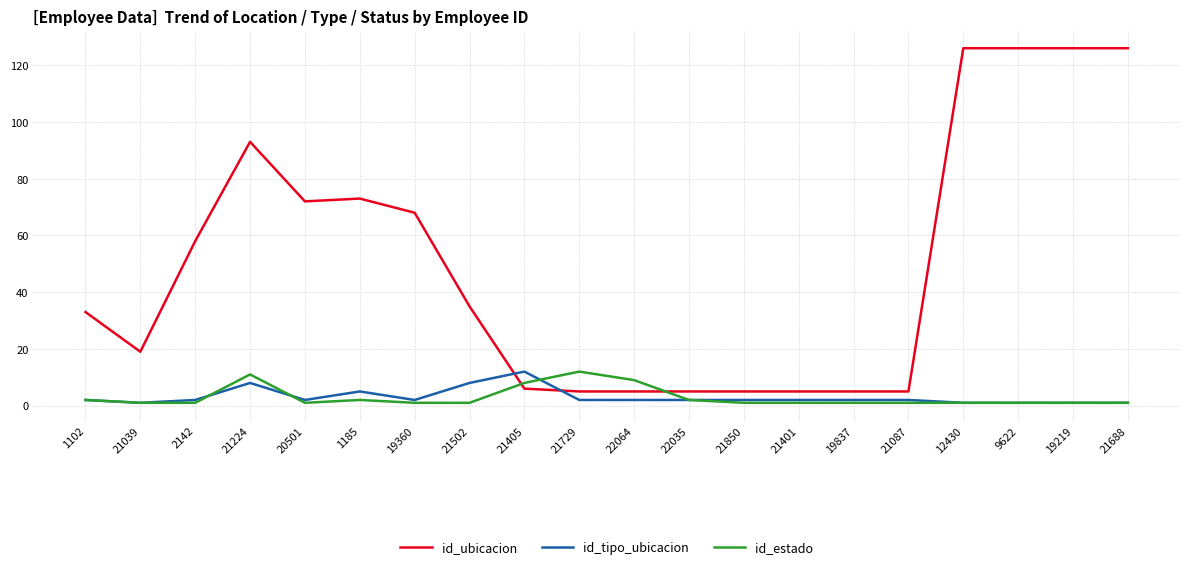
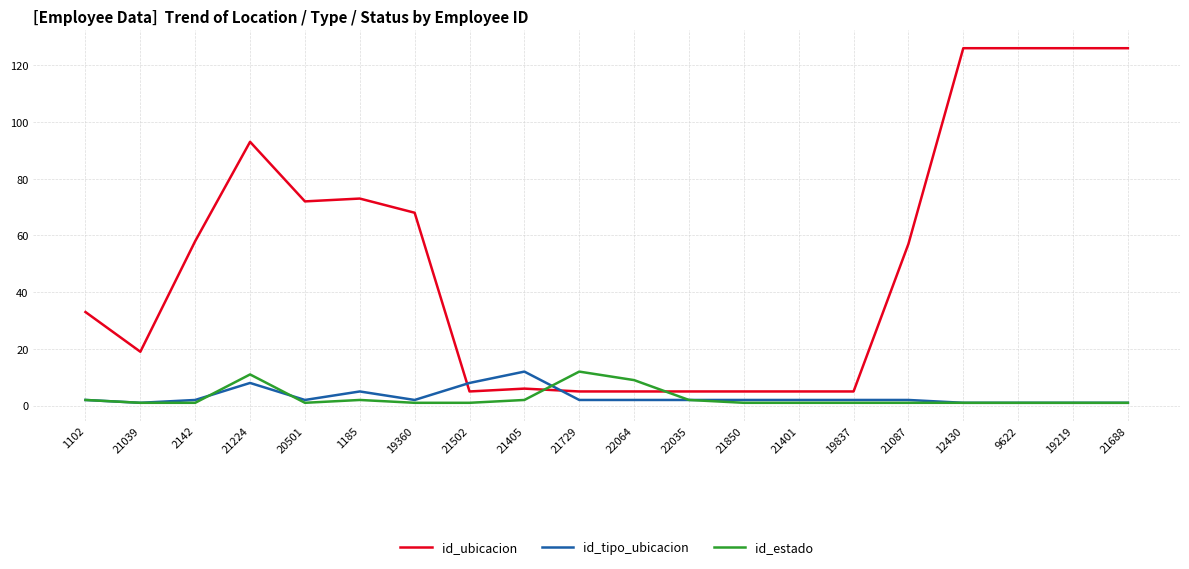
id_ubicacion, 21502: 35 -> 5
id_estado, 21405: 8 -> 2
id_ubicacion, 21087: 5 -> 57
